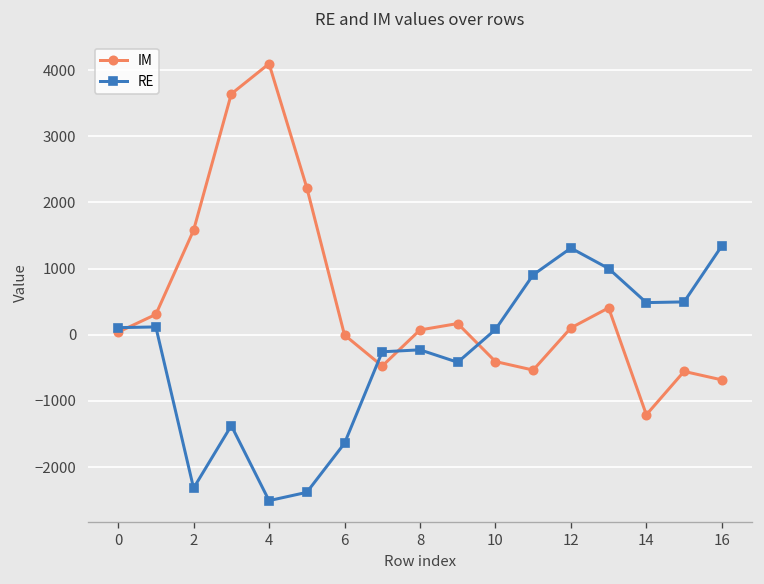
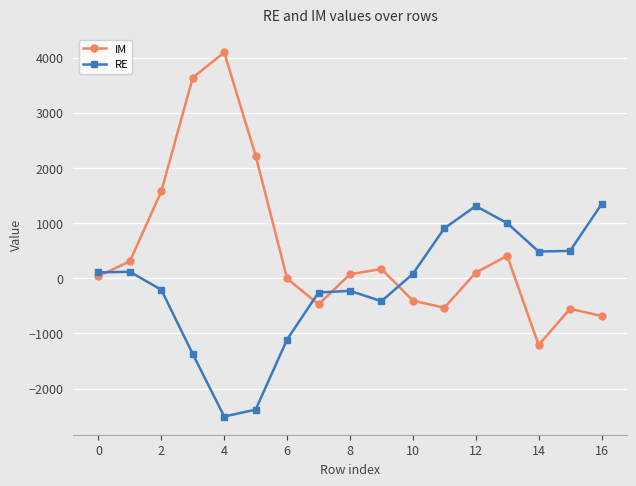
RE, 2: -2300 -> -200
RE, 6: -1600 -> -1100
